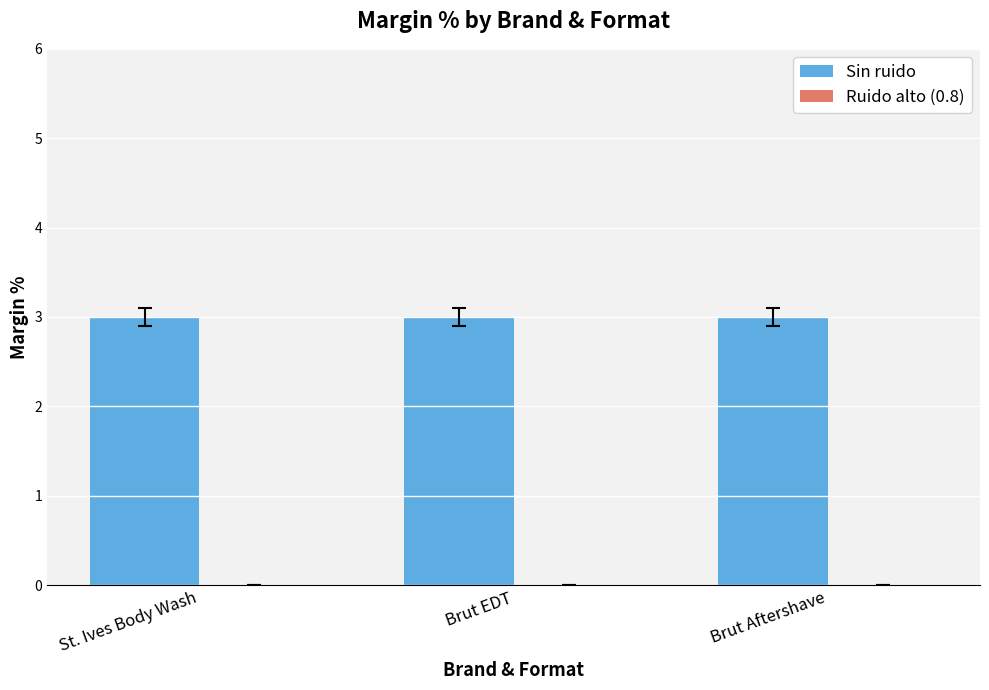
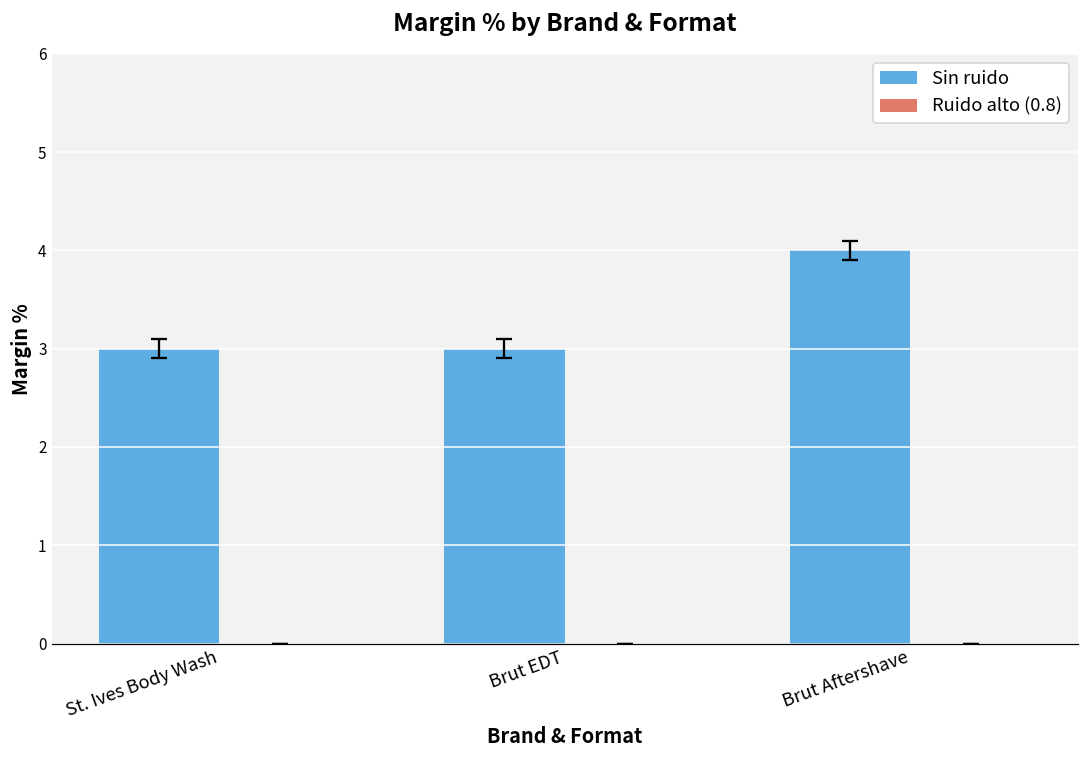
Sin ruido, Brut Aftershave: 3 -> 4
